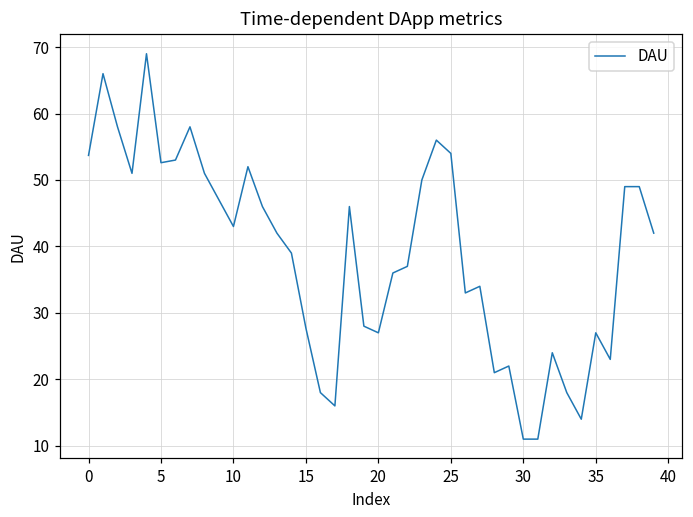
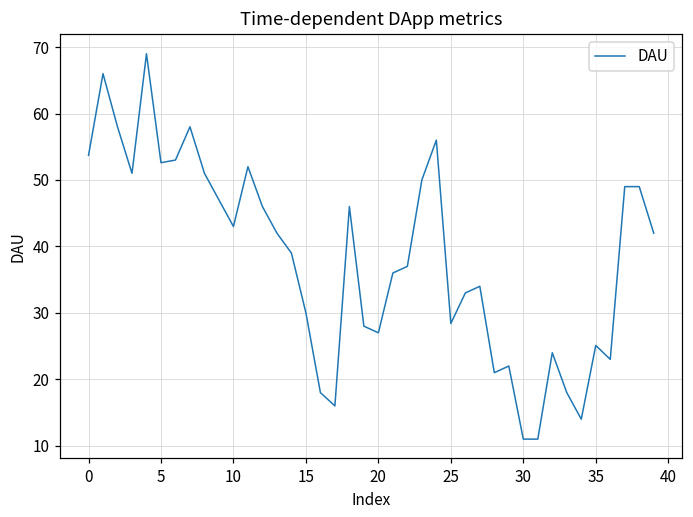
15: 28 -> 30
25: 54 -> 28
35: 27 -> 25
